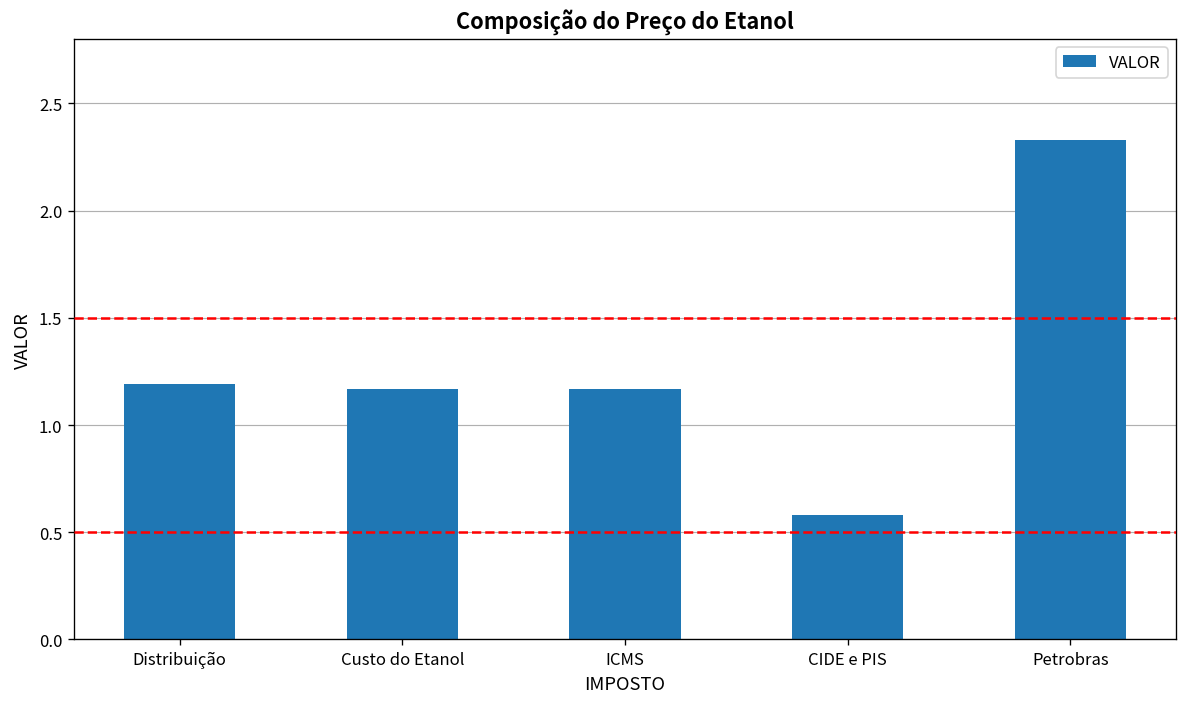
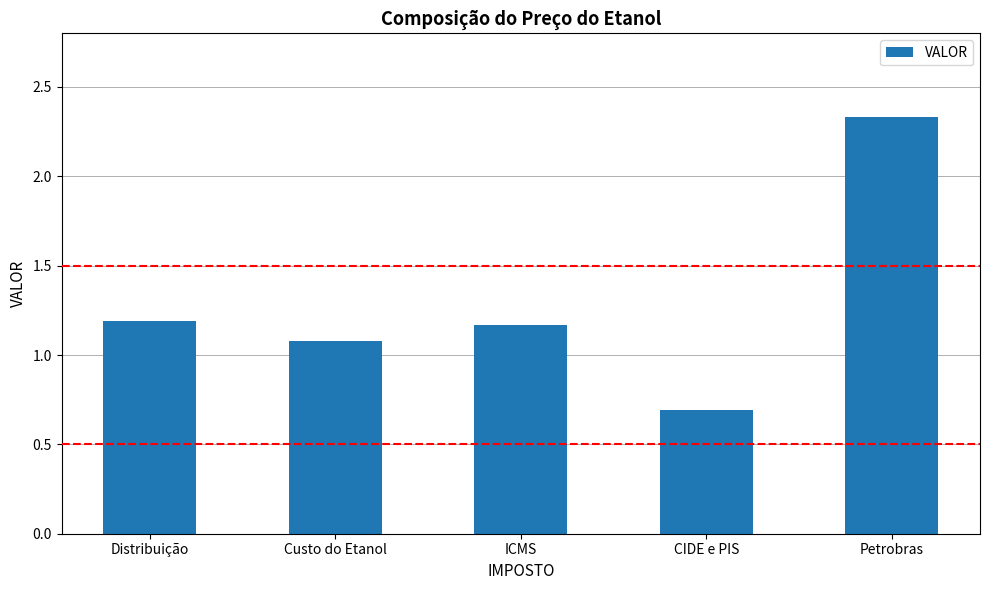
Custo do Etanol: 1.17 -> 1.08
CIDE e PIS: 0.58 -> 0.69
